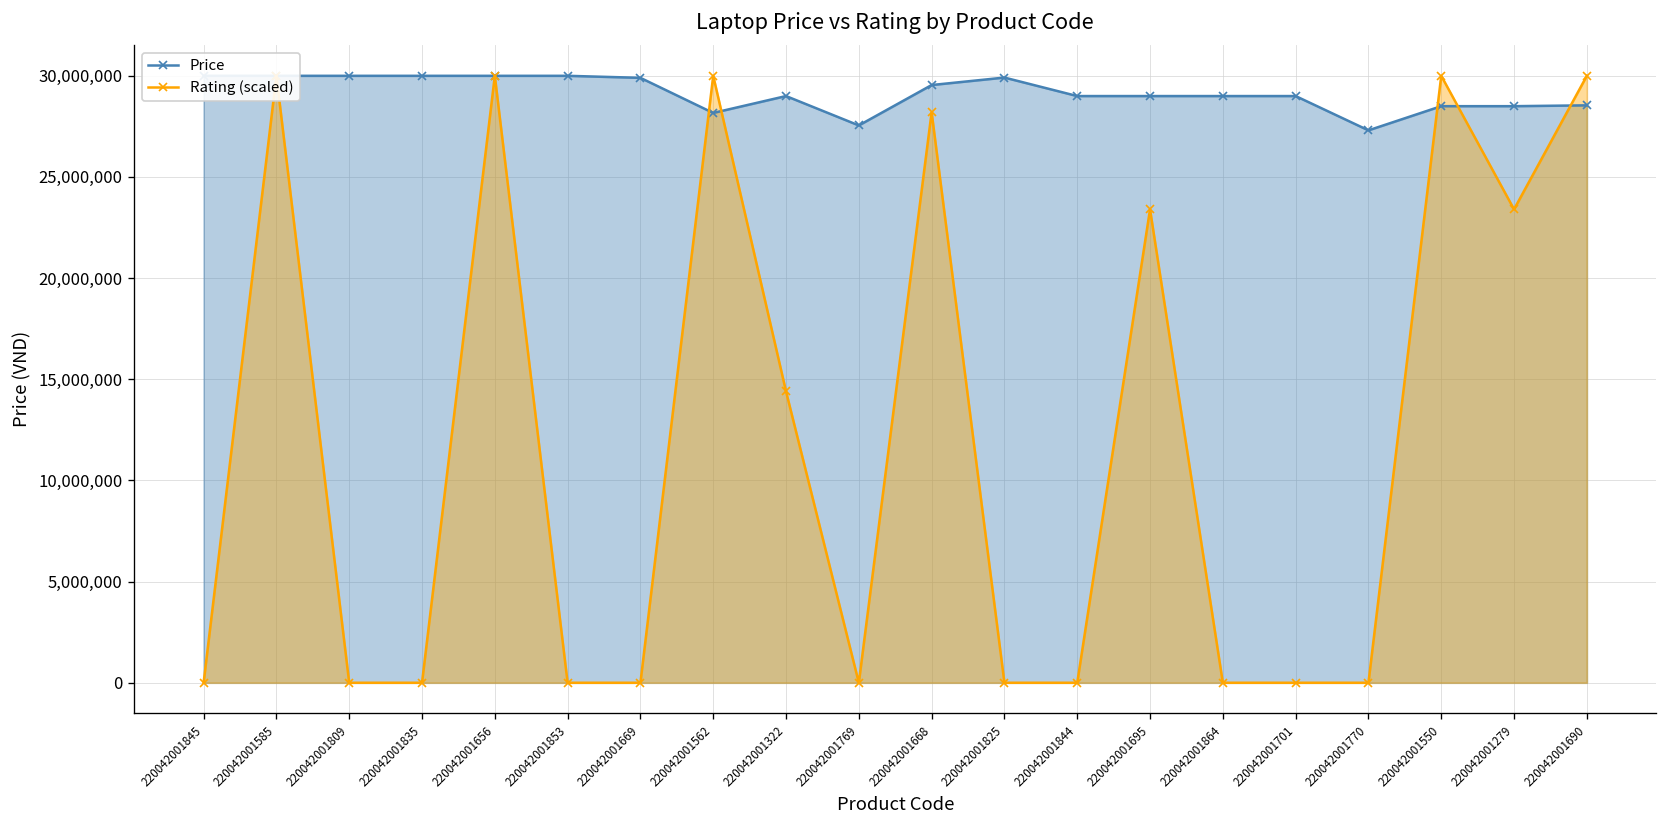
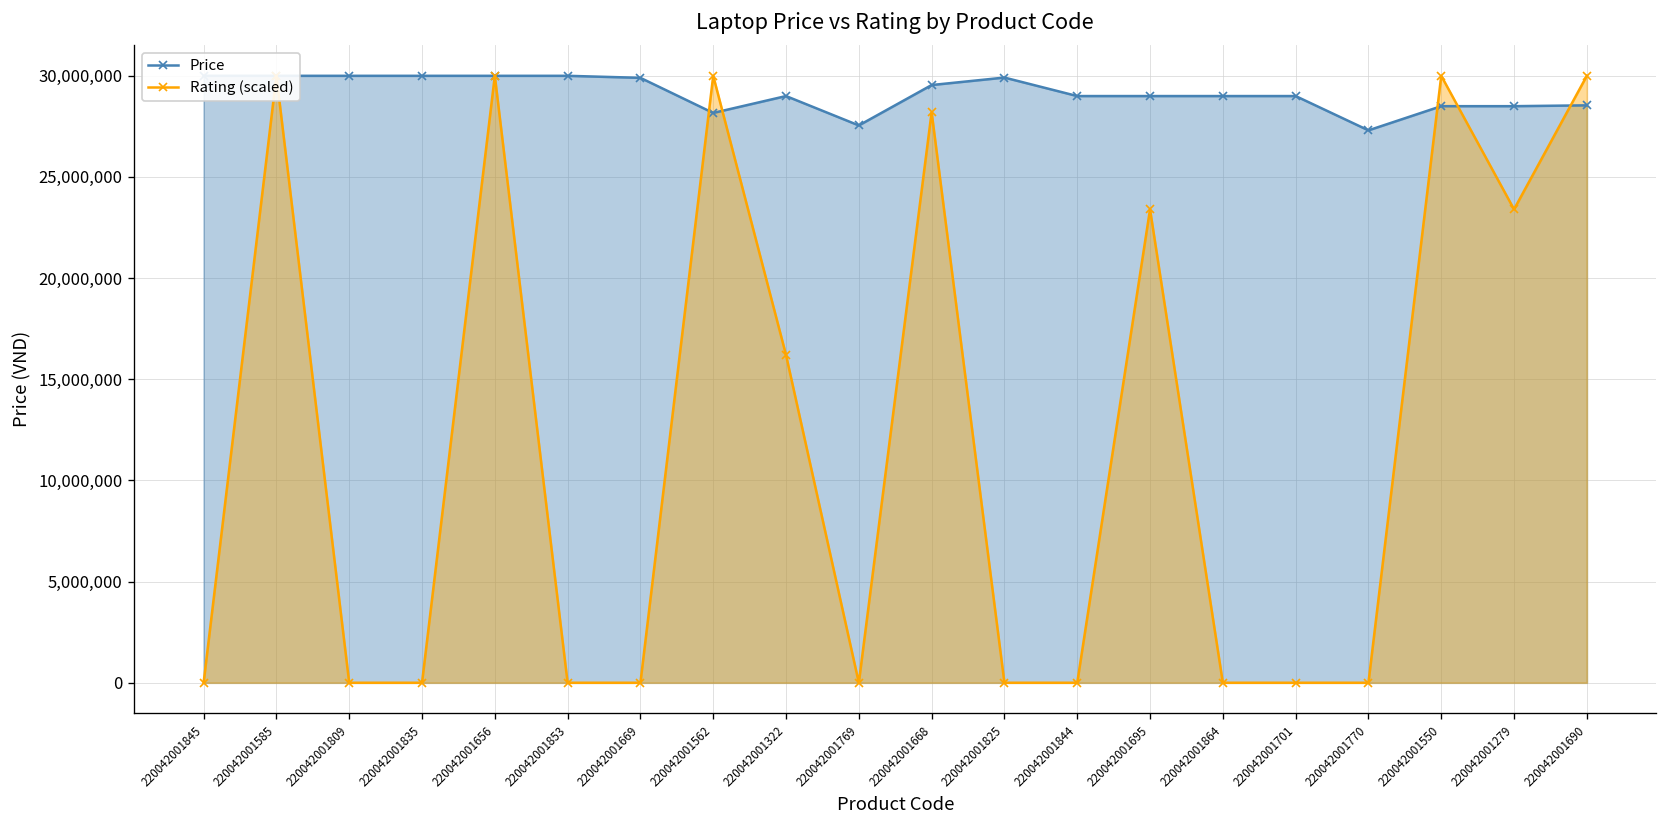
Rating (scaled), 220042001322: 14,400,000 -> 16,200,000
